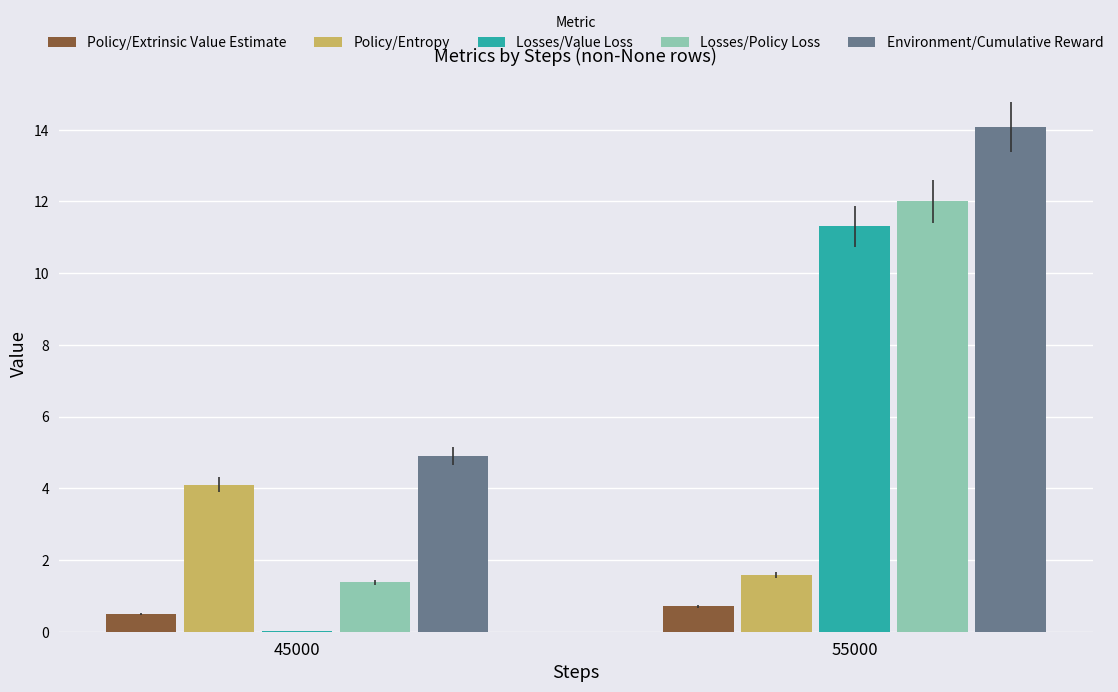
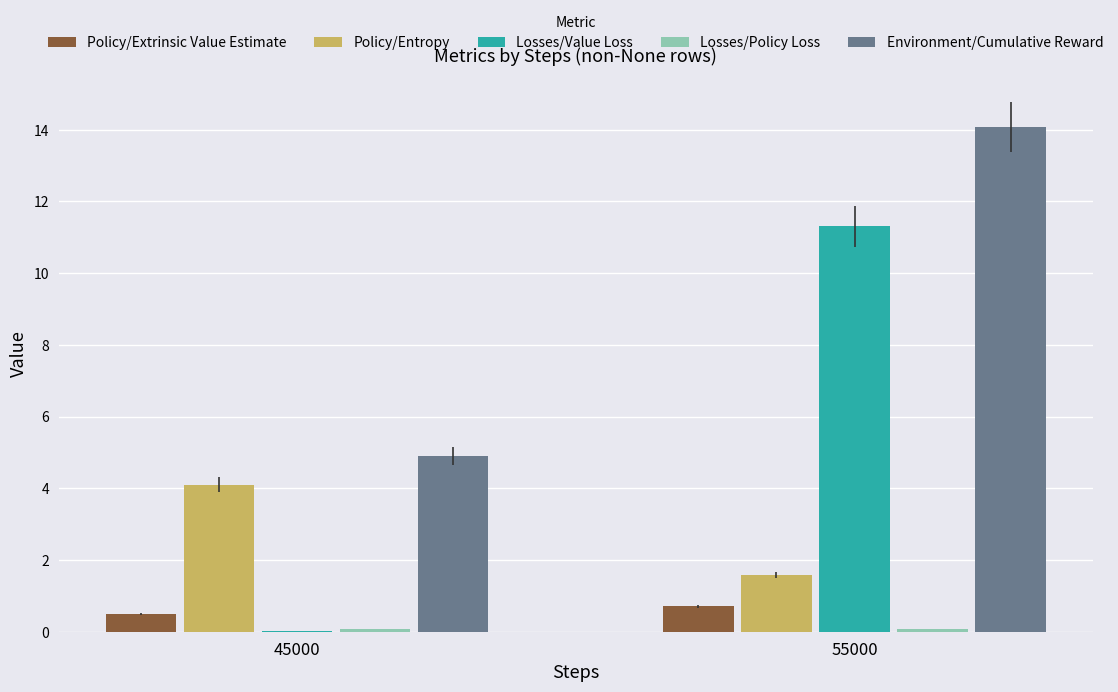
Losses/Policy Loss, 45000: 1.4 -> 0.1
Losses/Policy Loss, 55000: 12.0 -> 0.1
